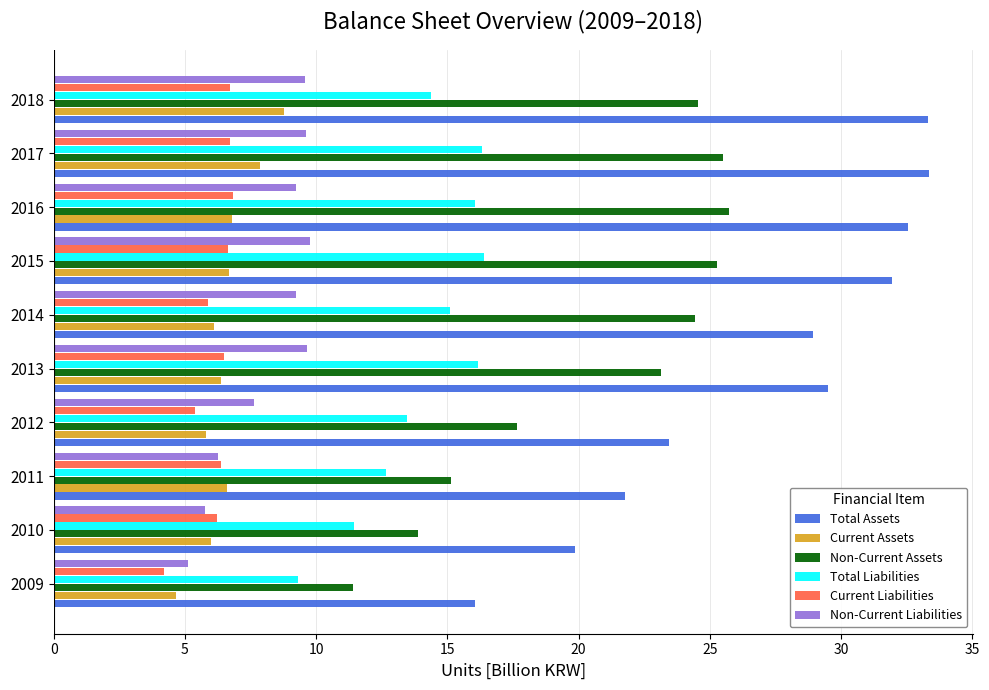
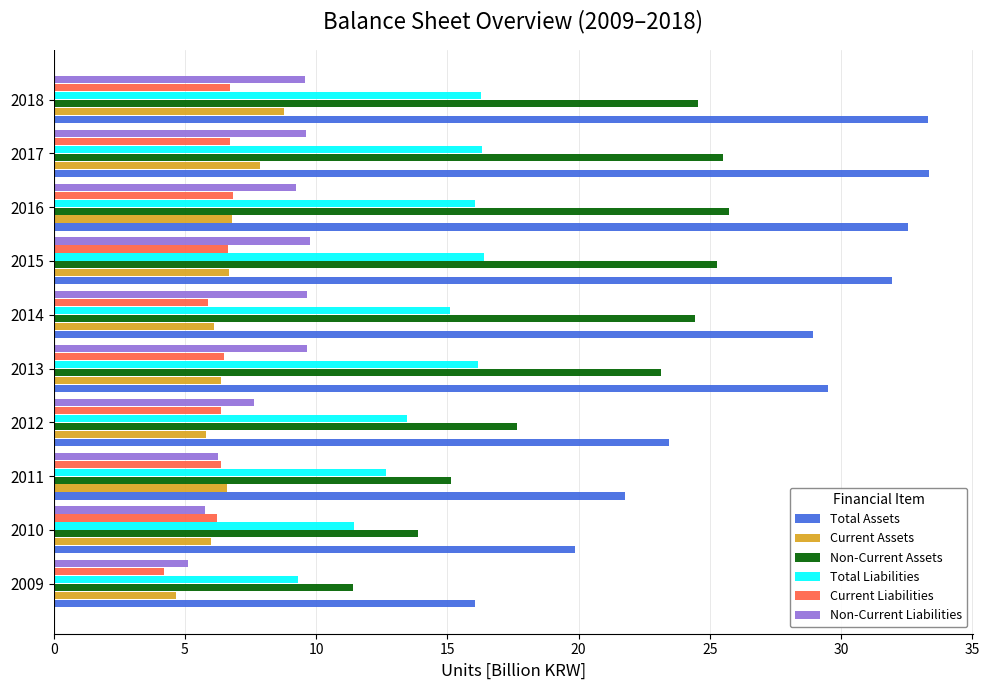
Total Liabilities, 2018: 14.4 -> 16.3
Non-Current Liabilities, 2014: 9.2 -> 9.6
Current Liabilities, 2012: 5.4 -> 6.4
